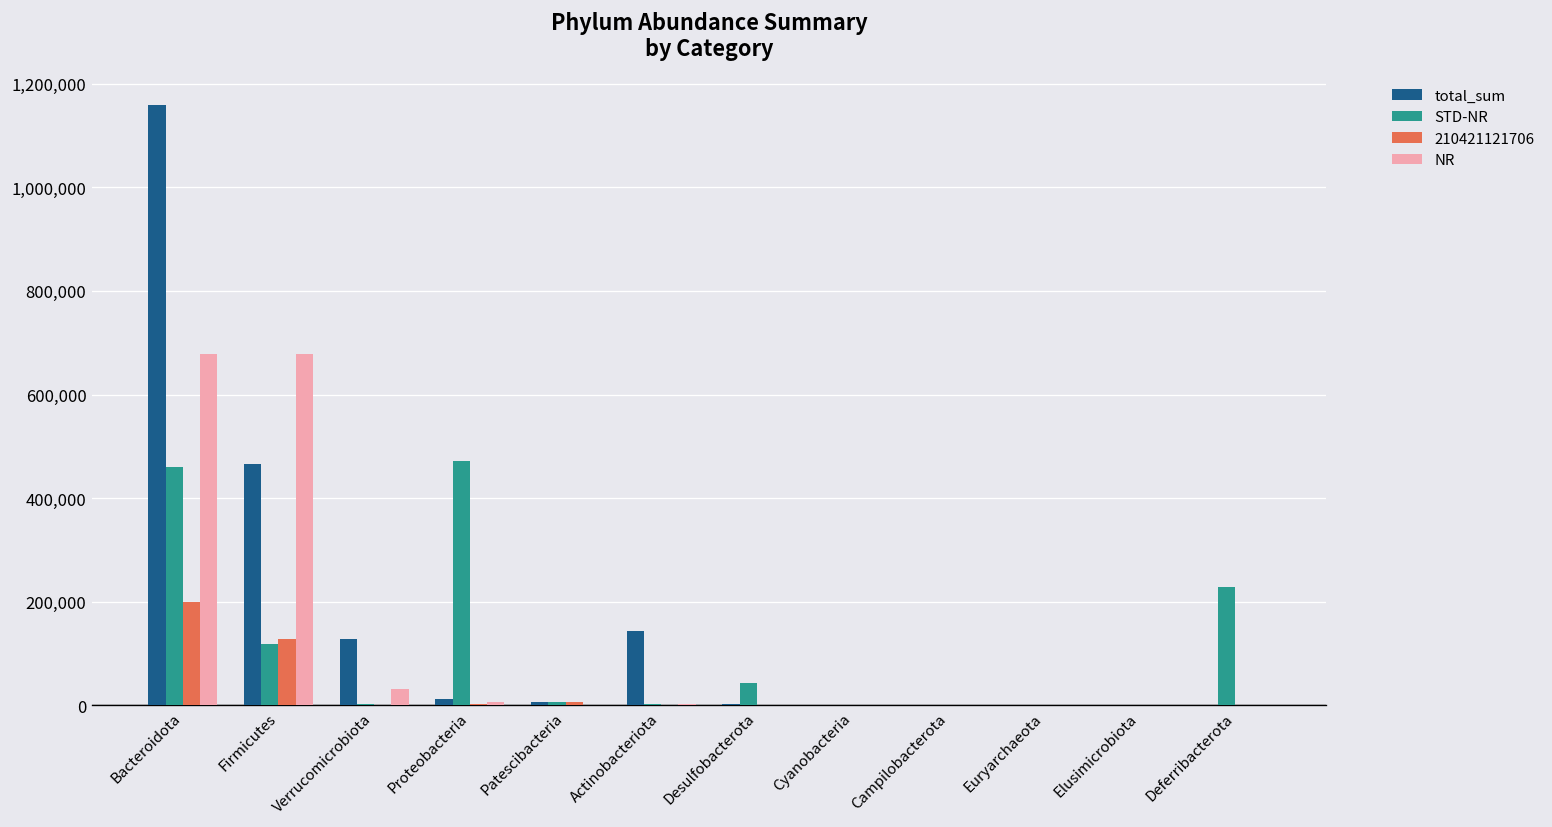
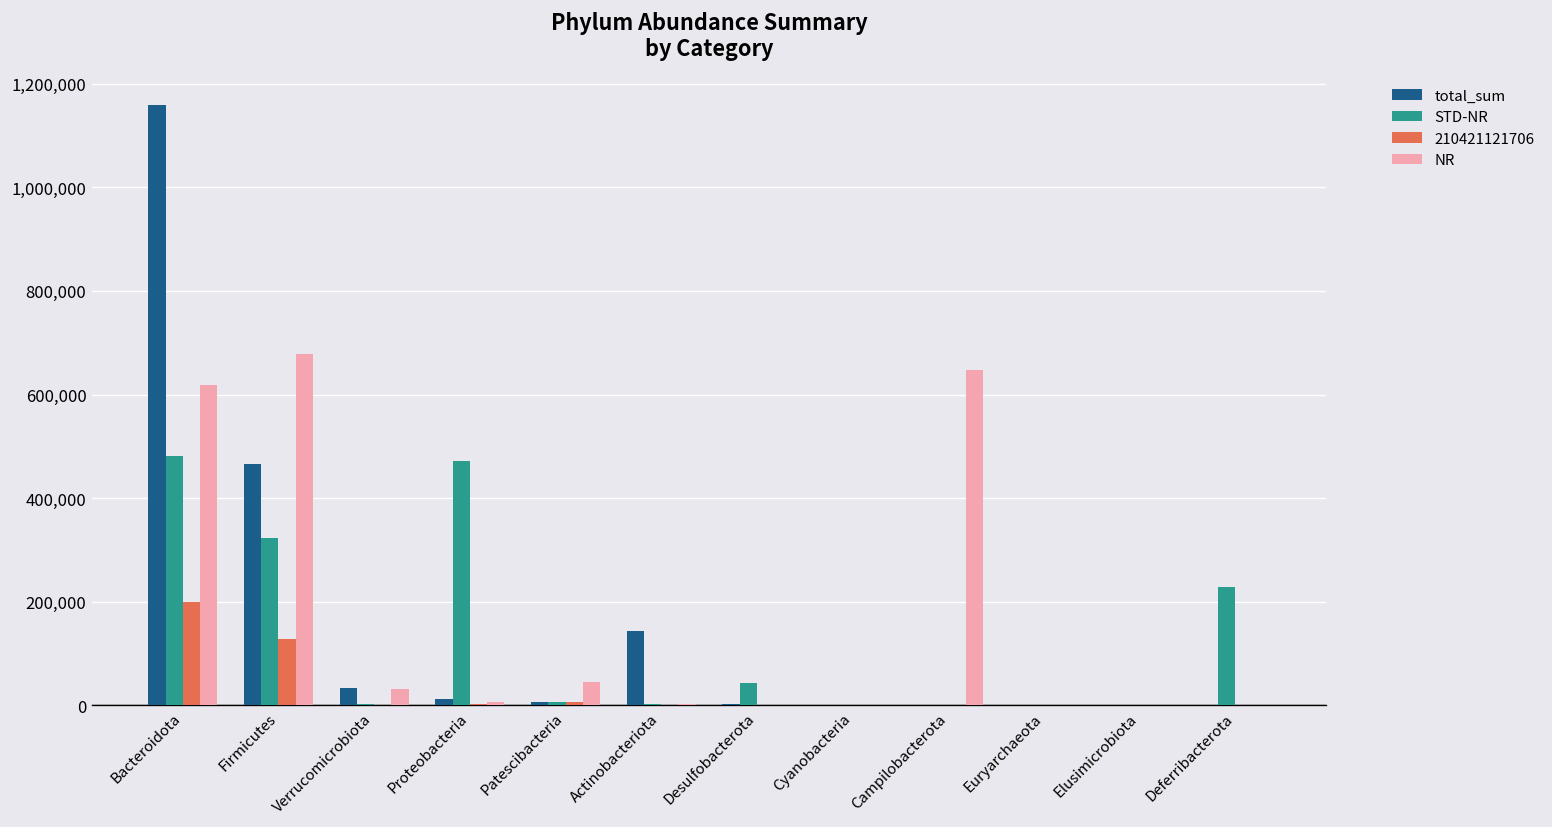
STD-NR, Bacteroidota: 460,000 -> 480,000
NR, Bacteroidota: 680,000 -> 620,000
STD-NR, Firmicutes: 120,000 -> 320,000
total_sum, Verrucomicrobiota: 130,000 -> 30,000
NR, Patescibacteria: 0 -> 50,000
NR, Campilobacterota: 0 -> 650,000
